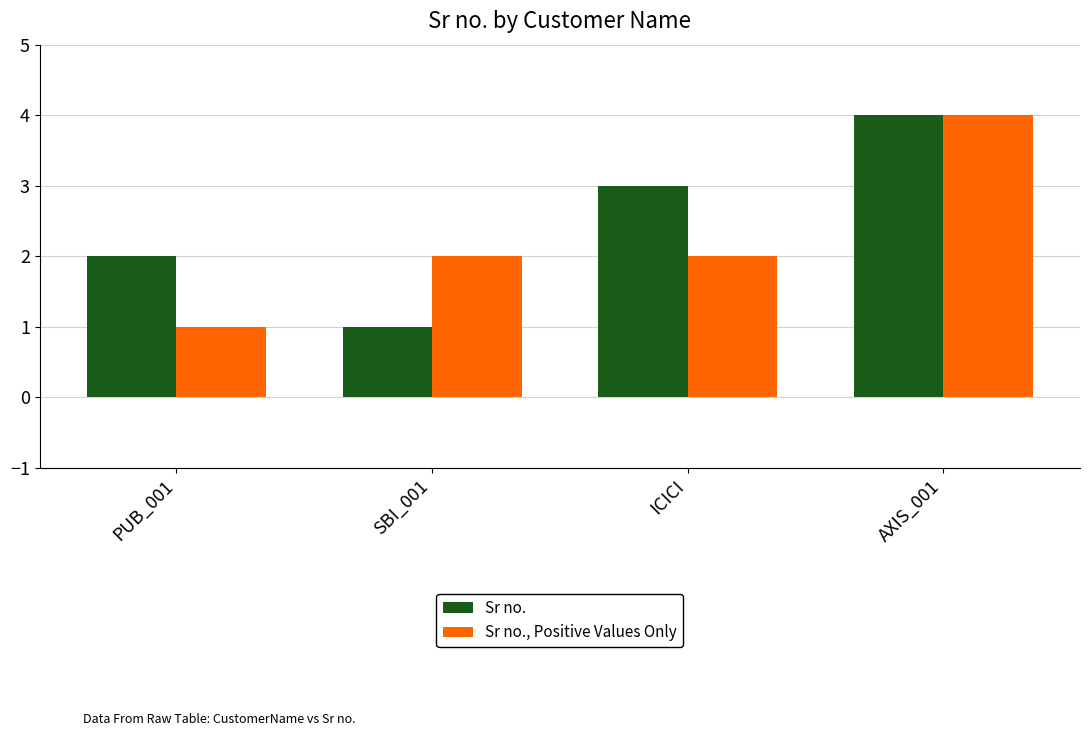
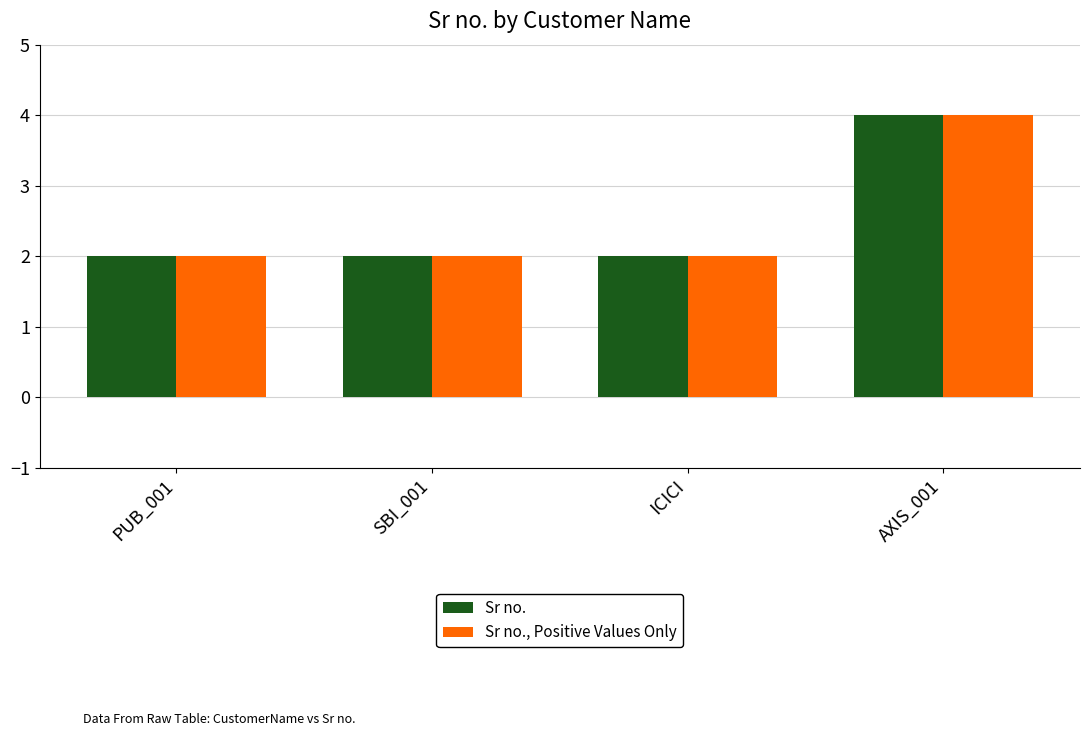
Sr no., Positive Values Only, PUB_001: 1 -> 2
Sr no., SBI_001: 1 -> 2
Sr no., ICICI: 3 -> 2
